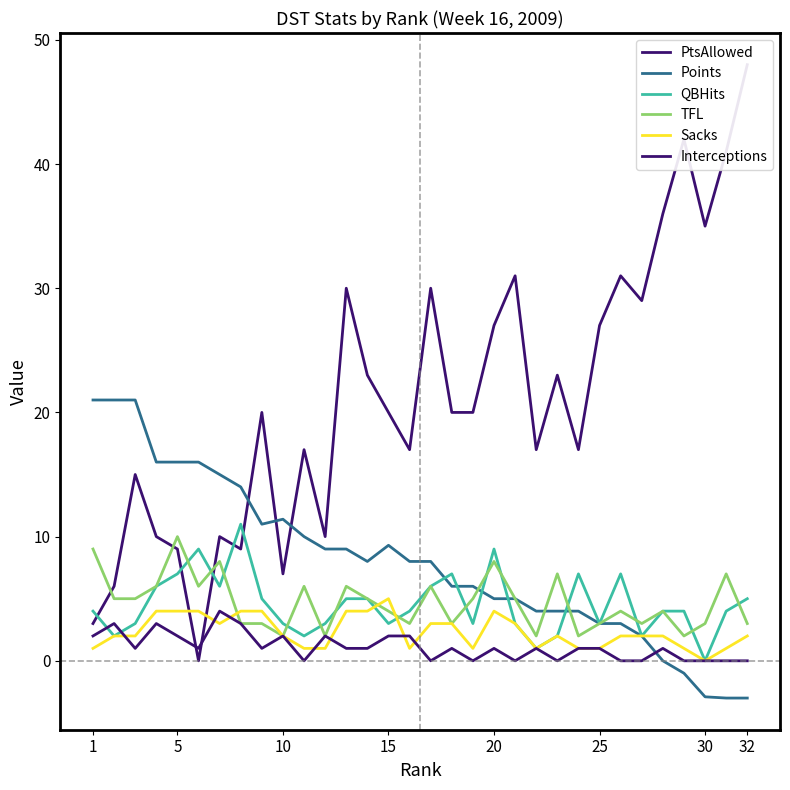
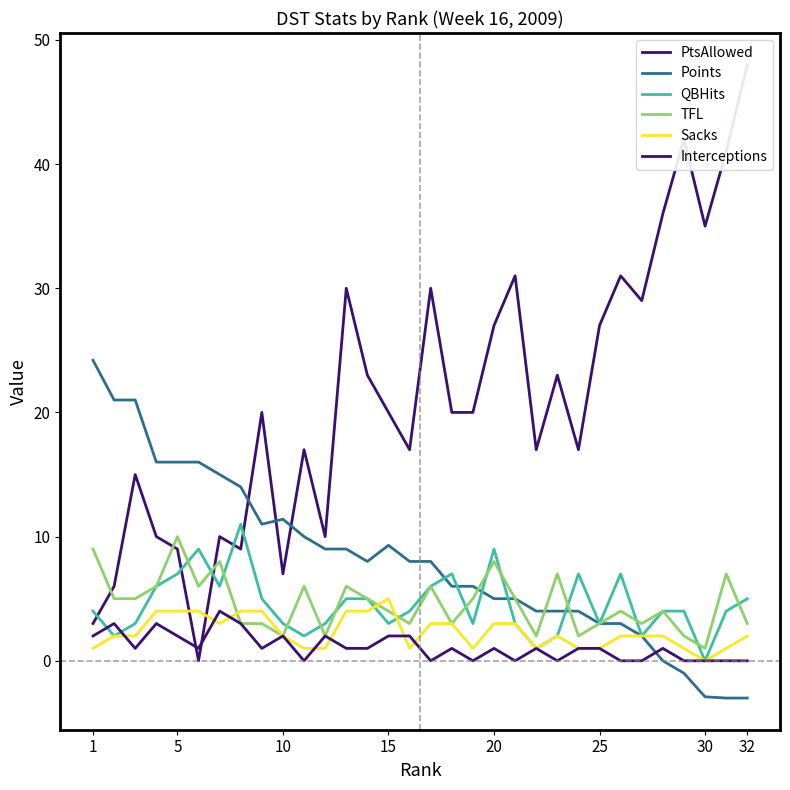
Points, 1: 21.0 -> 24.2
Sacks, 20: 4 -> 3
TFL, 30: 3 -> 1
